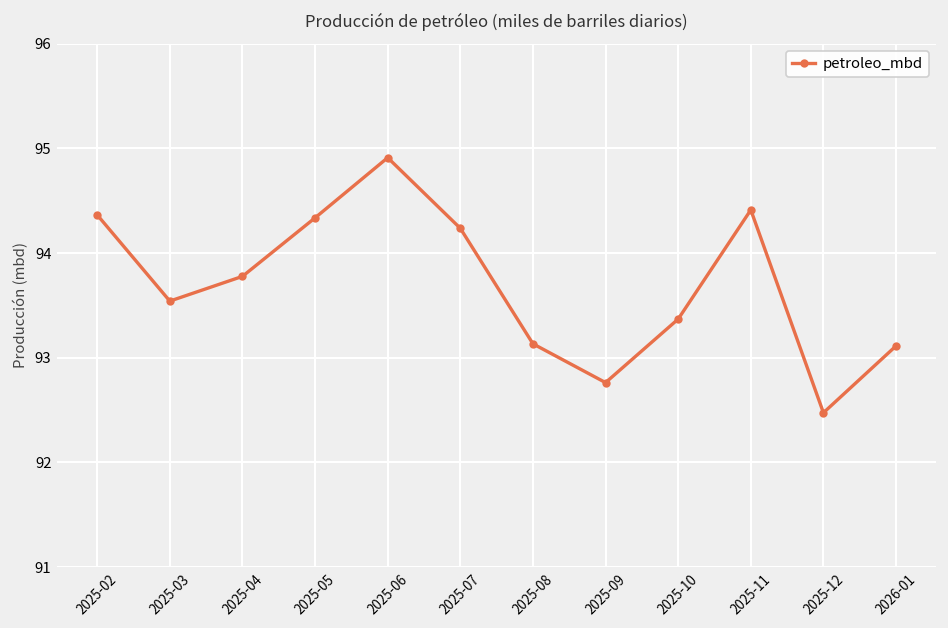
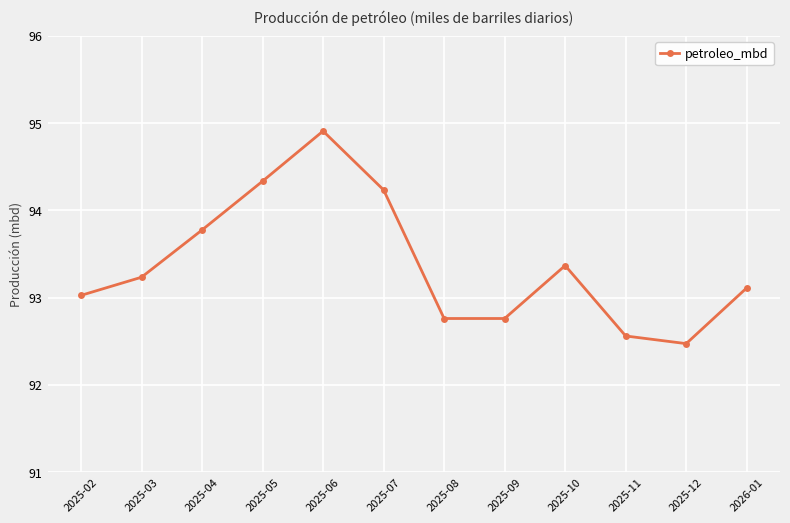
2025-02: 94.4 -> 93.0
2025-03: 93.5 -> 93.2
2025-08: 93.1 -> 92.8
2025-11: 94.4 -> 92.6
